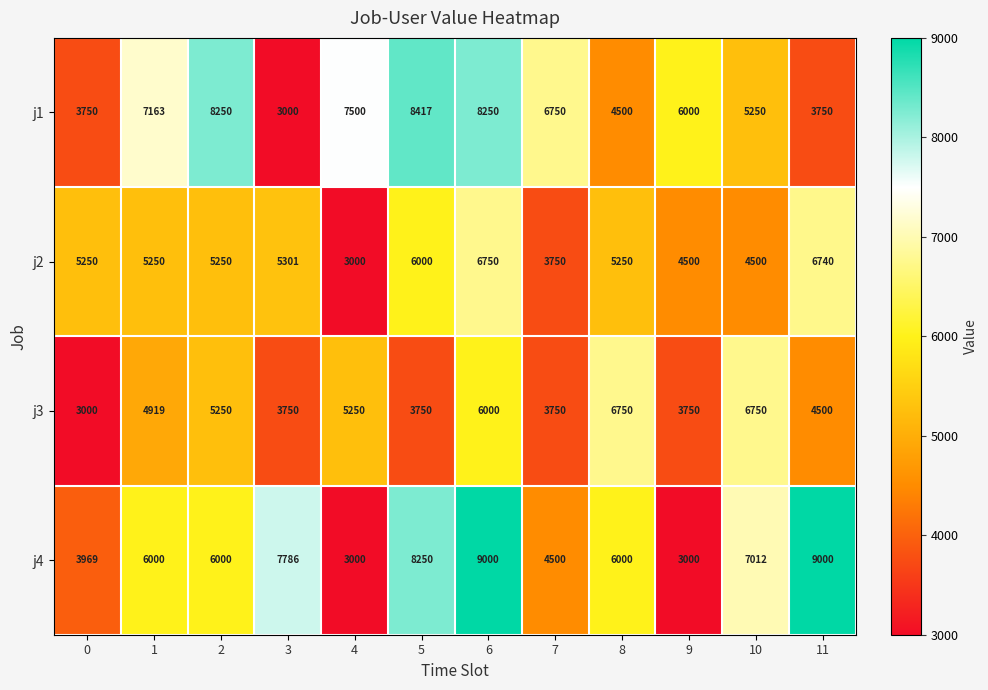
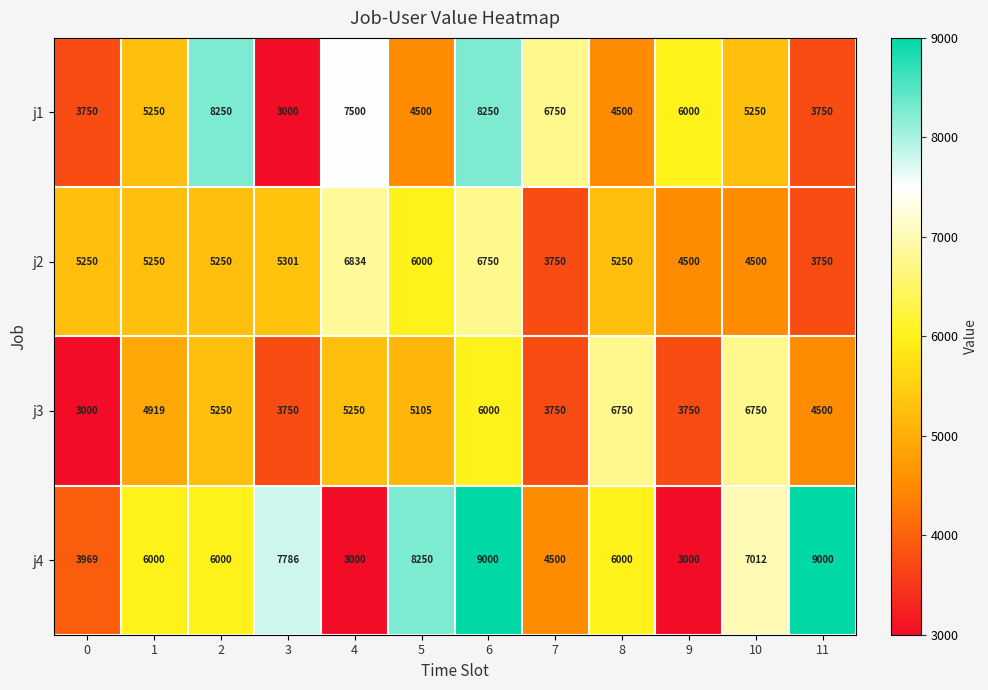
j1, 1: 7163 -> 5250
j1, 5: 8417 -> 4500
j2, 4: 3000 -> 6834
j2, 11: 6740 -> 3750
j3, 5: 3750 -> 5105
